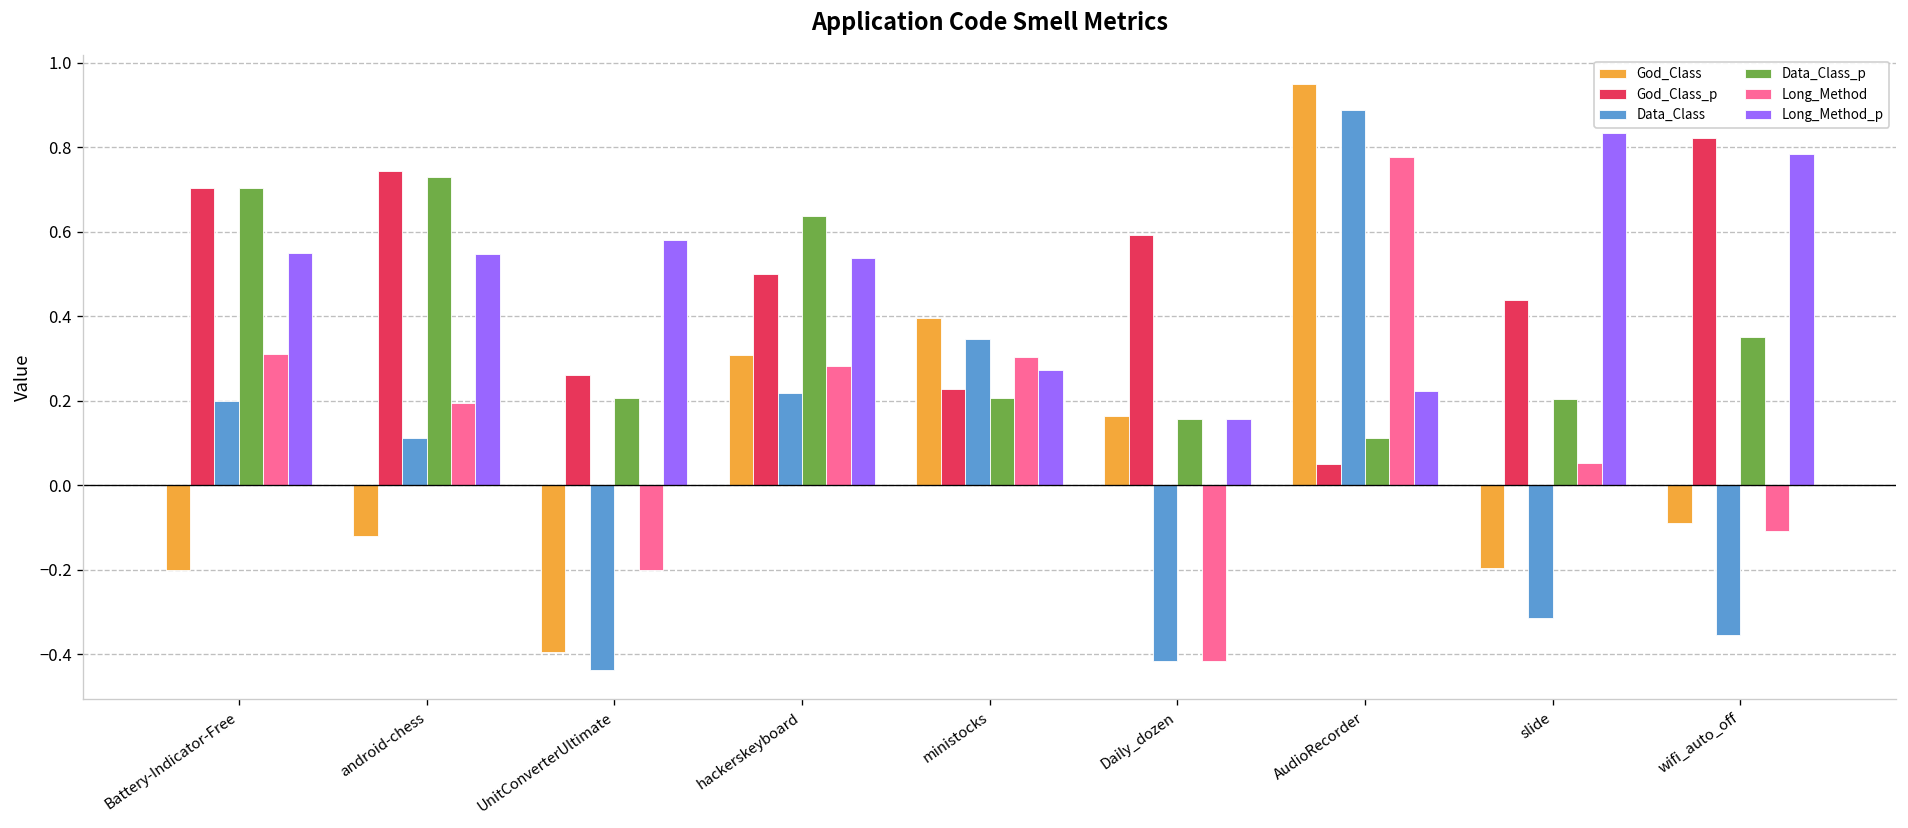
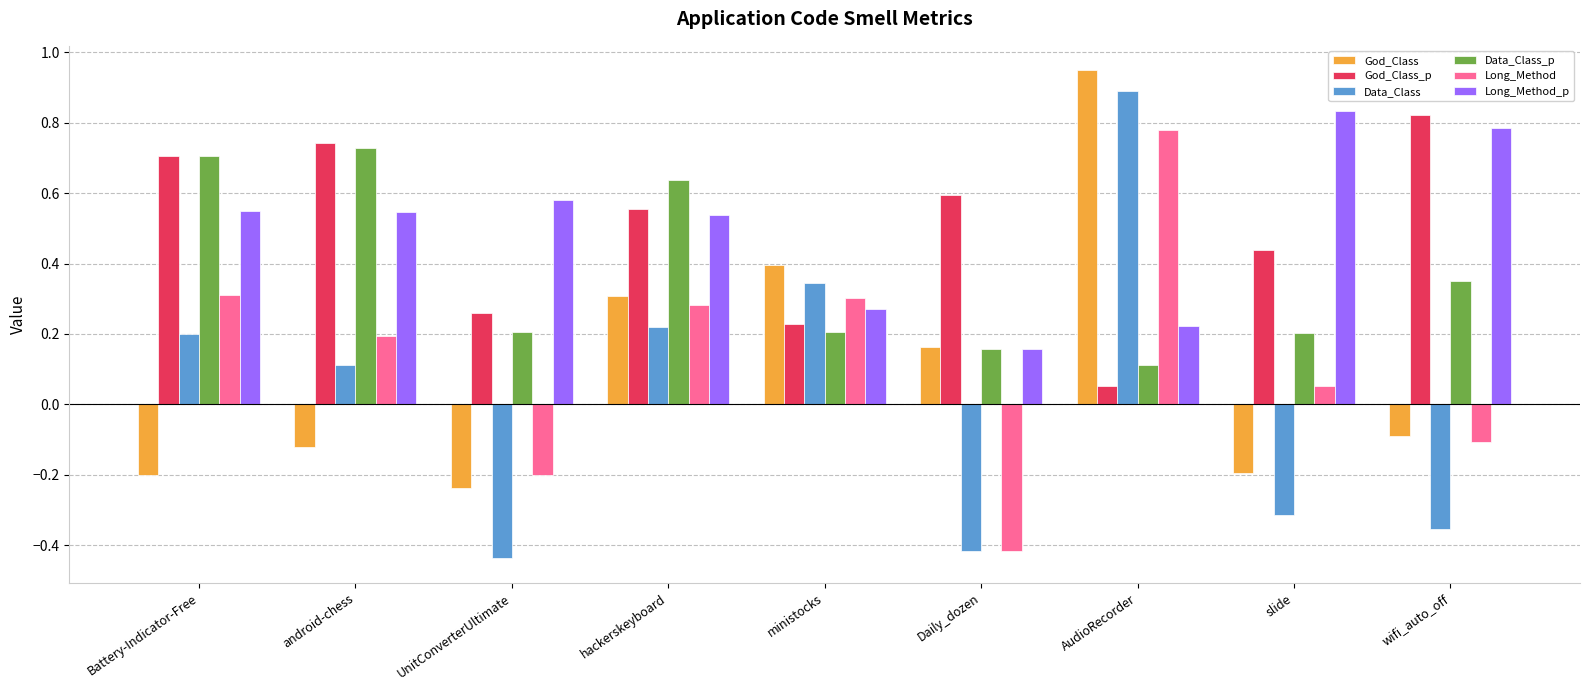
God_Class, UnitConverterUltimate: -0.39 -> -0.24
God_Class_p, hackerskeyboard: 0.50 -> 0.56
